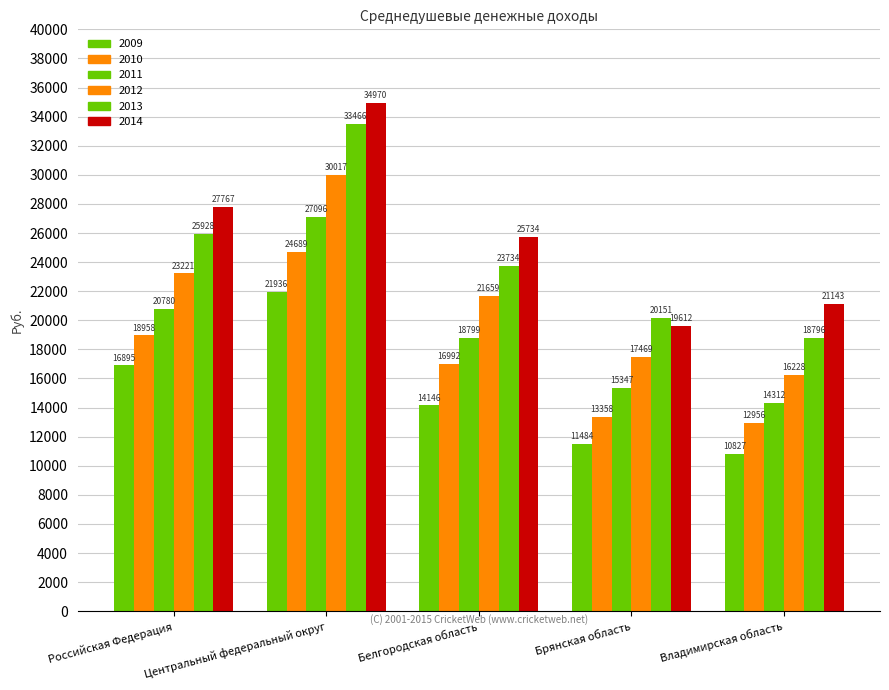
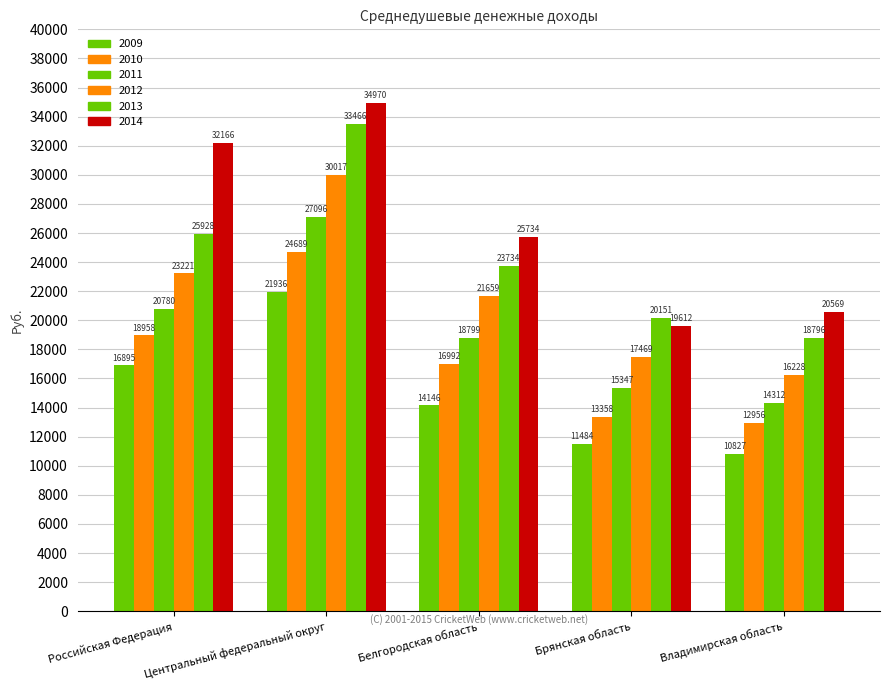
2014, Российская Федерация: 27767 -> 32166
2014, Владимирская область: 21143 -> 20569
